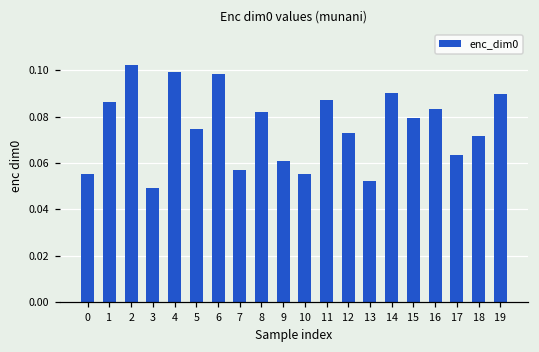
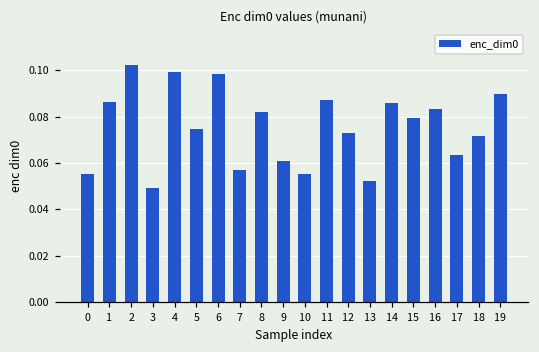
14: 0.090 -> 0.086
